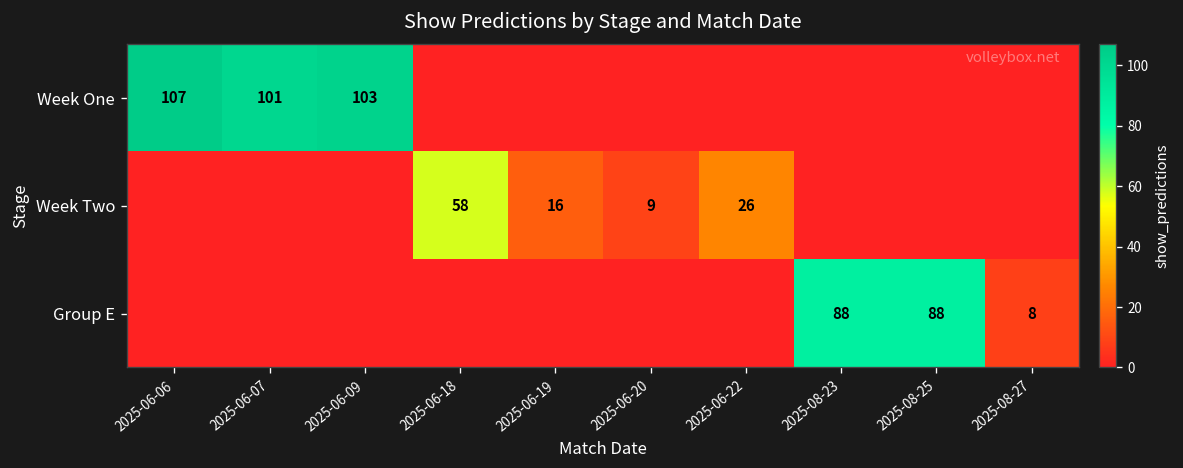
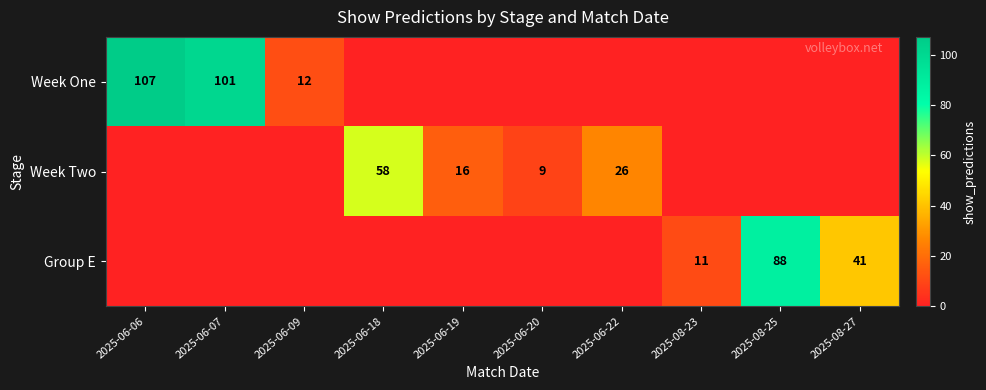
Week One, 2025-06-09: 103 -> 12
Group E, 2025-08-23: 88 -> 11
Group E, 2025-08-27: 8 -> 41
